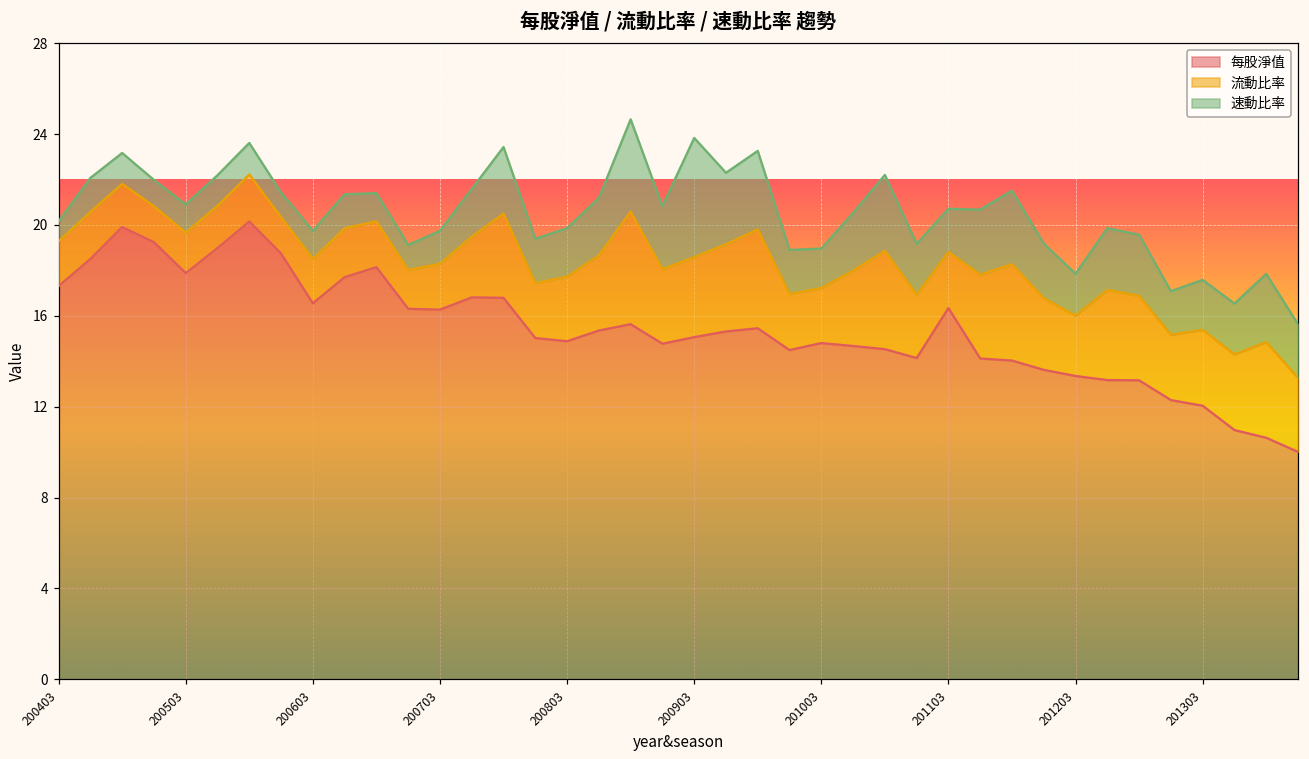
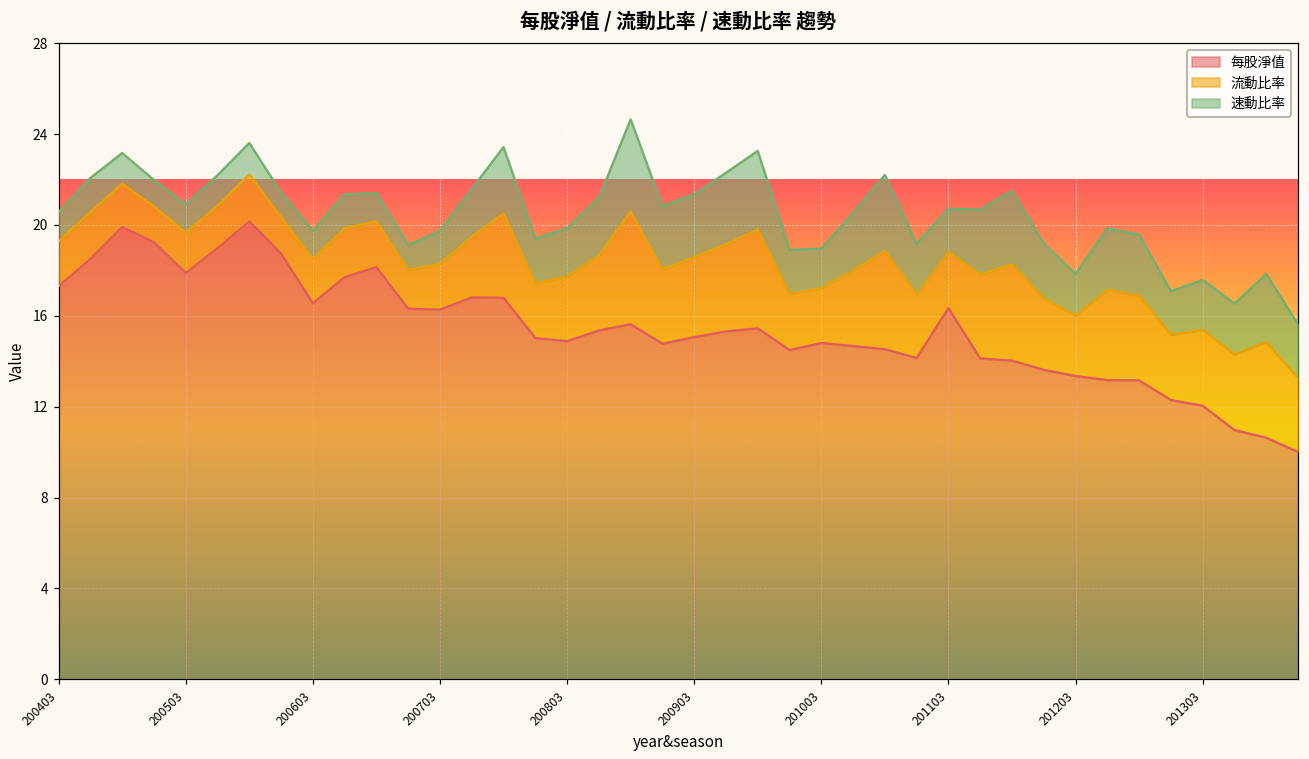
速動比率, 200403: 0.9 -> 1.3
速動比率, 200903: 5.3 -> 2.8
